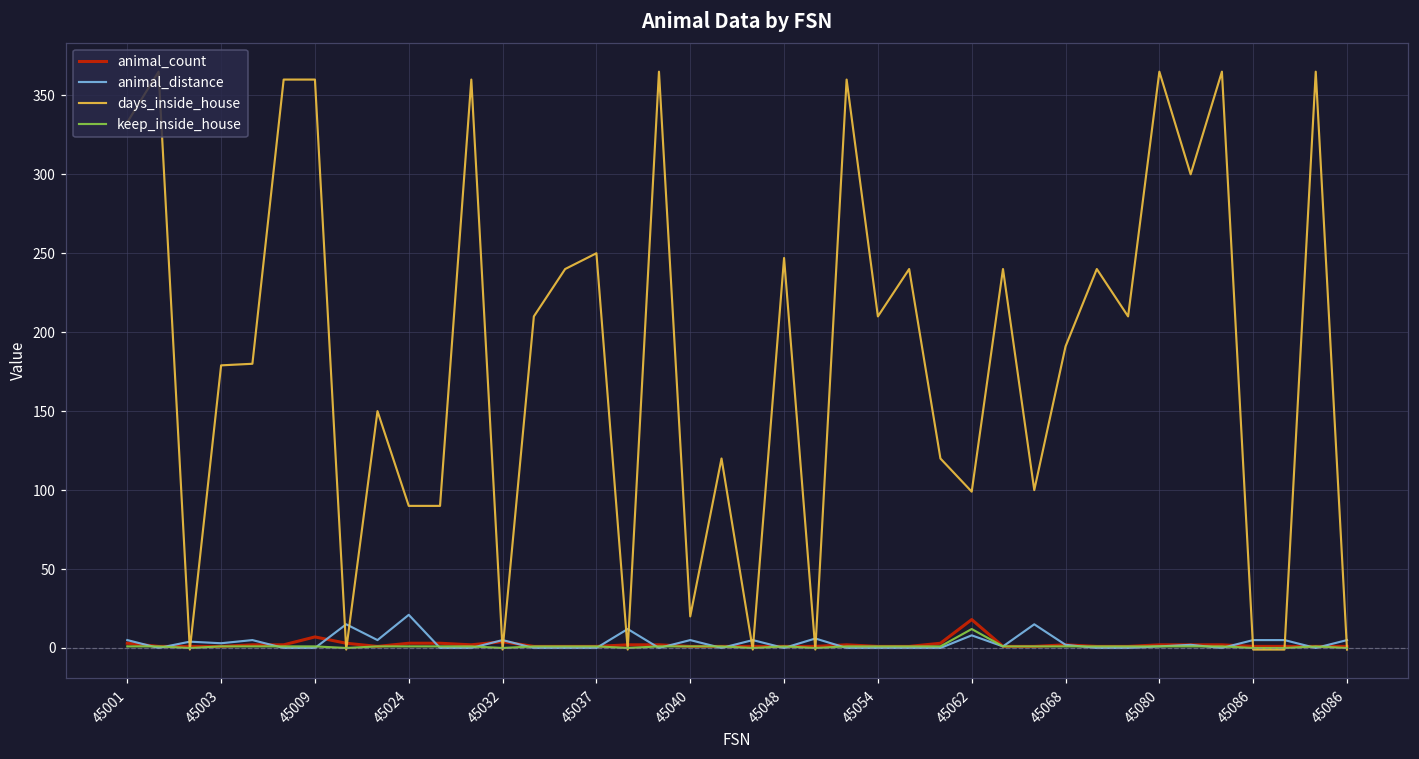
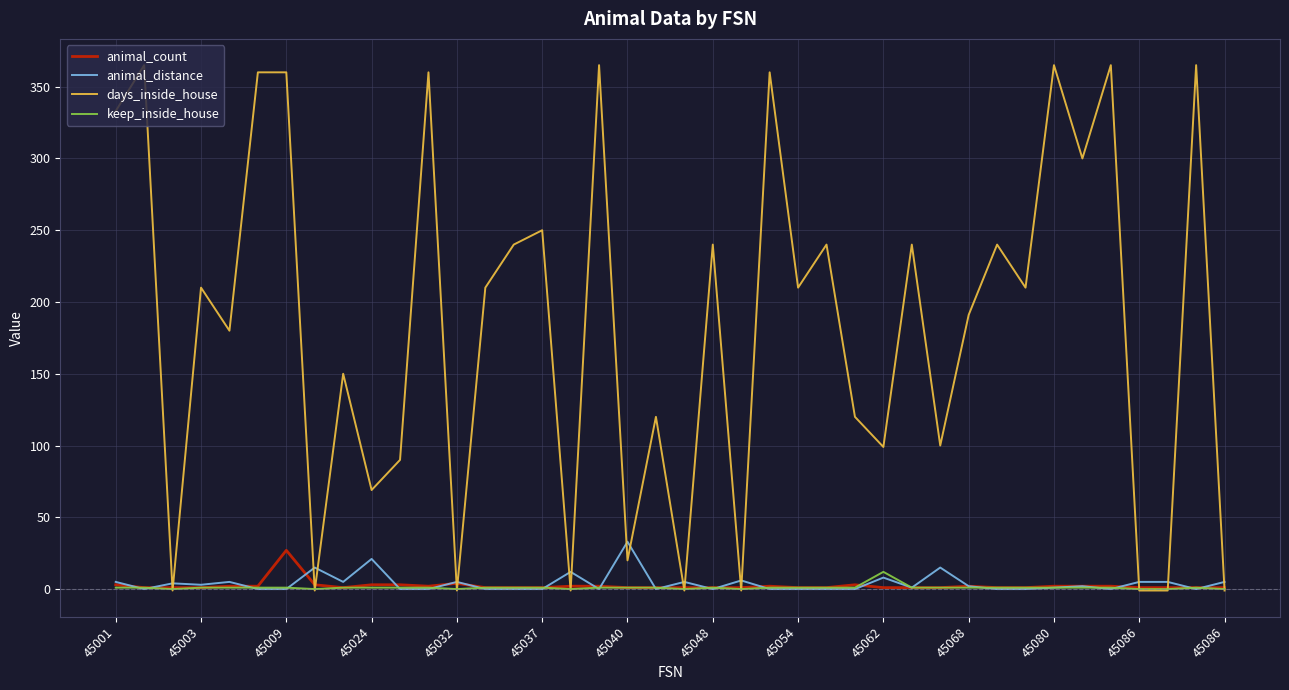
days_inside_house, 45003: 179 -> 210
animal_count, 45009: 7 -> 27
days_inside_house, 45024: 90 -> 69
animal_distance, 45040: 5 -> 33
days_inside_house, 45048: 247 -> 240
animal_count, 45062: 18 -> 1
